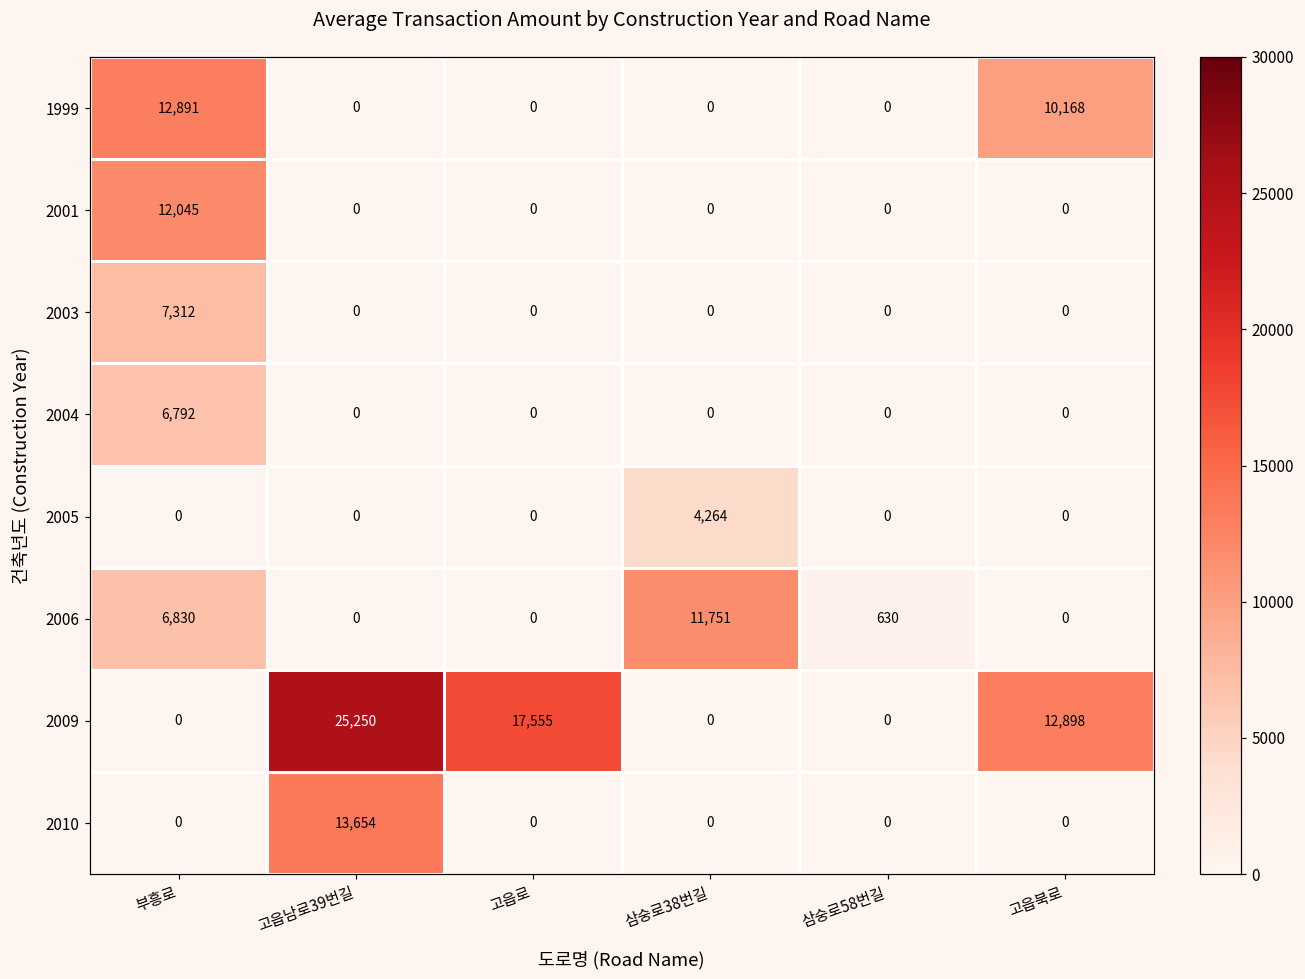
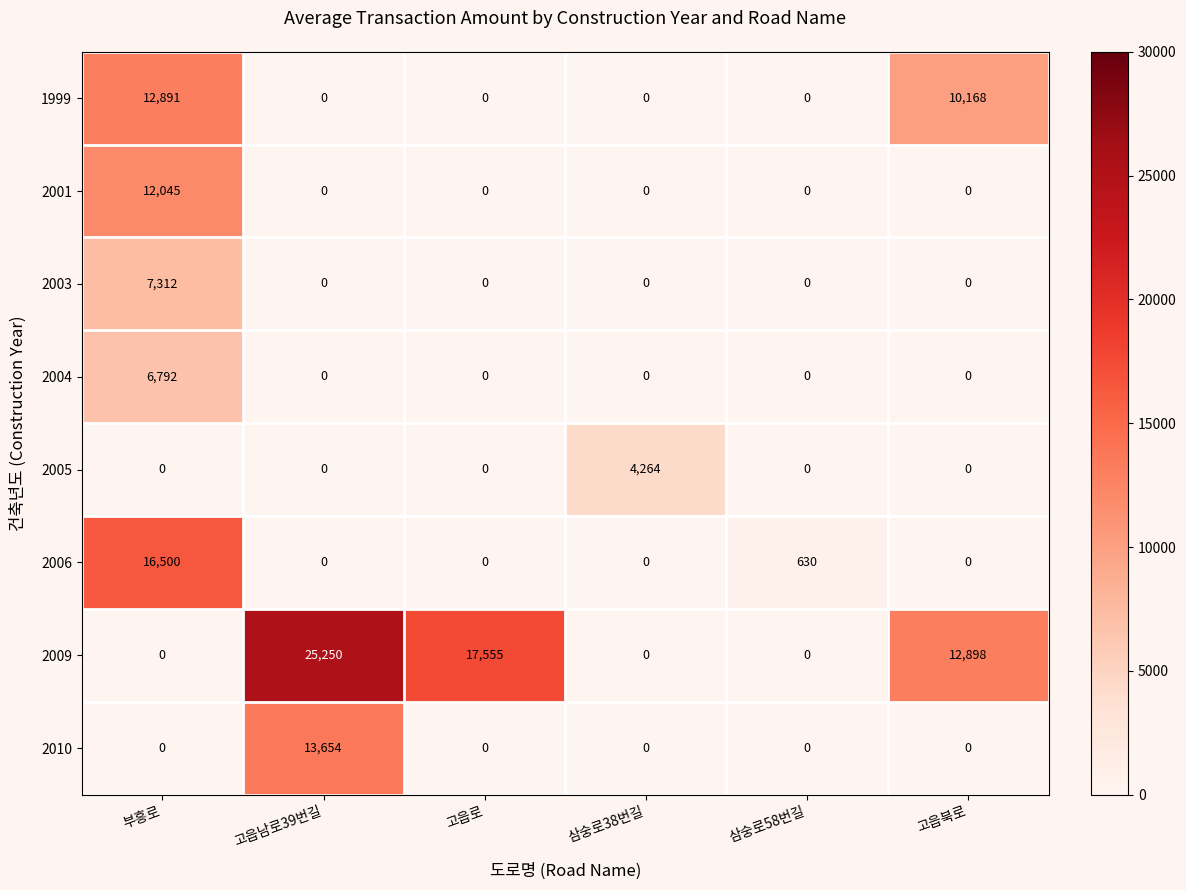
2006, 부흥로: 6,830 -> 16,500
2006, 삼숭로38번길: 11,751 -> 0
